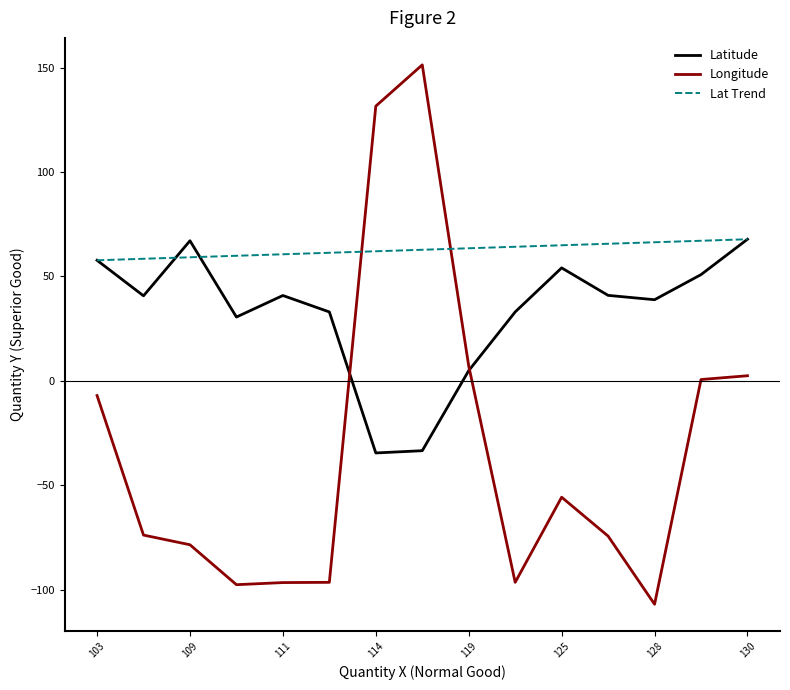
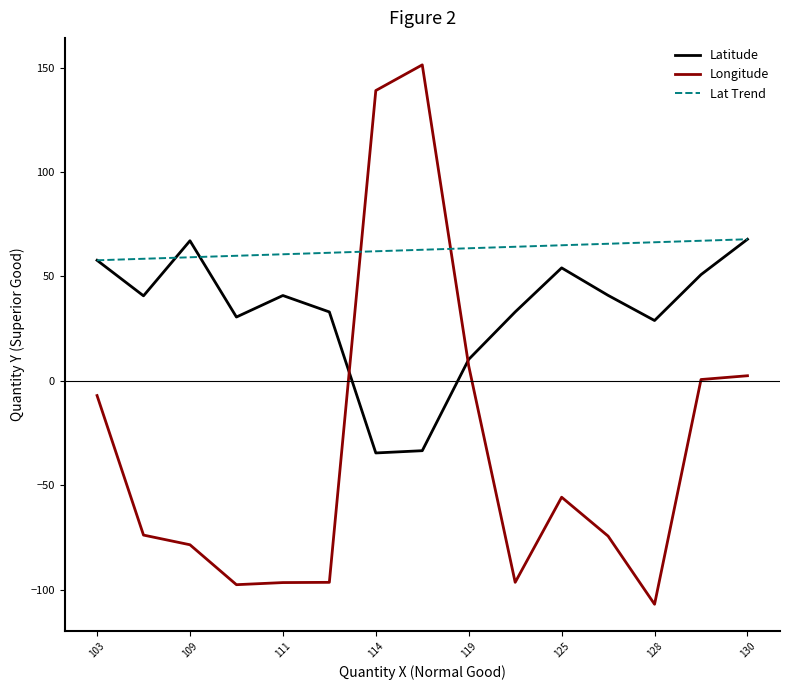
Longitude, 114: 132 -> 139
Latitude, 119: 5 -> 10
Latitude, 128: 39 -> 29
